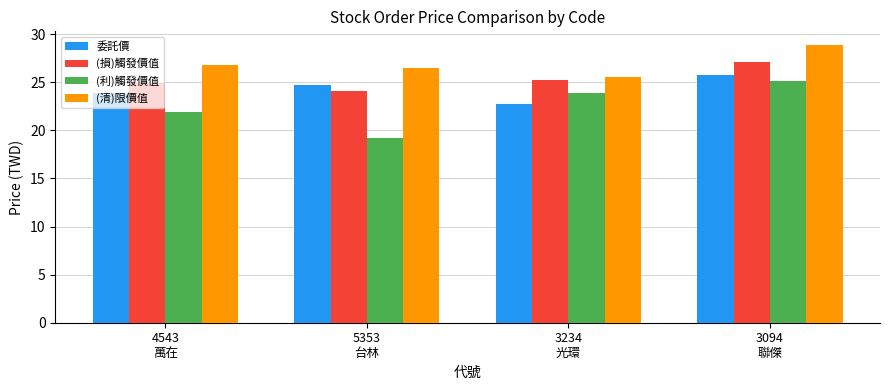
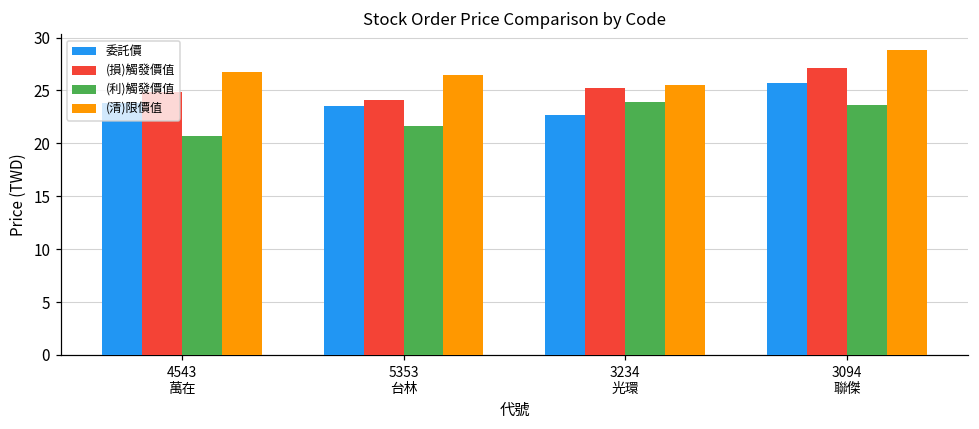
(利)觸發價值, 4543 萬在: 22 -> 21
委託價, 5353 台林: 25 -> 24
(利)觸發價值, 5353 台林: 19 -> 22
(利)觸發價值, 3094 聯傑: 25 -> 24
